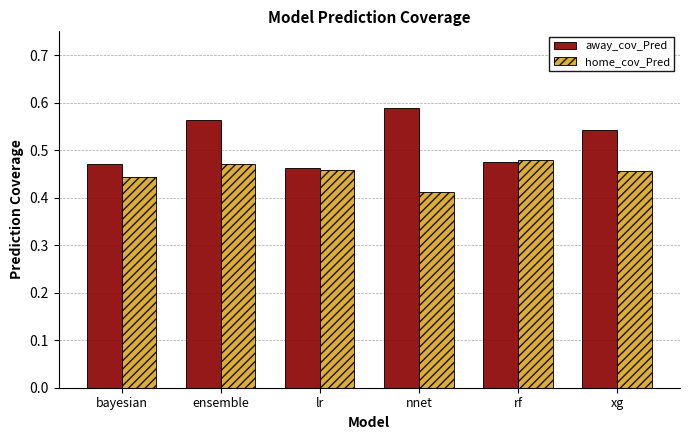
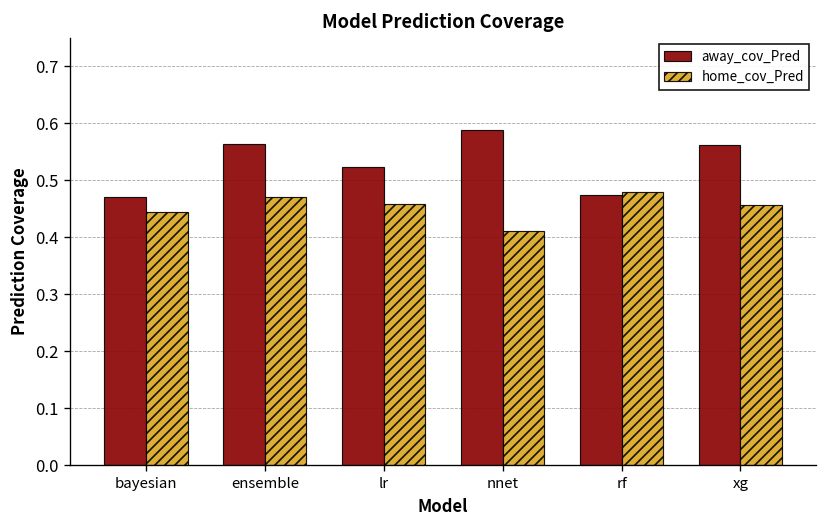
away_cov_Pred, lr: 0.46 -> 0.52
away_cov_Pred, xg: 0.54 -> 0.56
